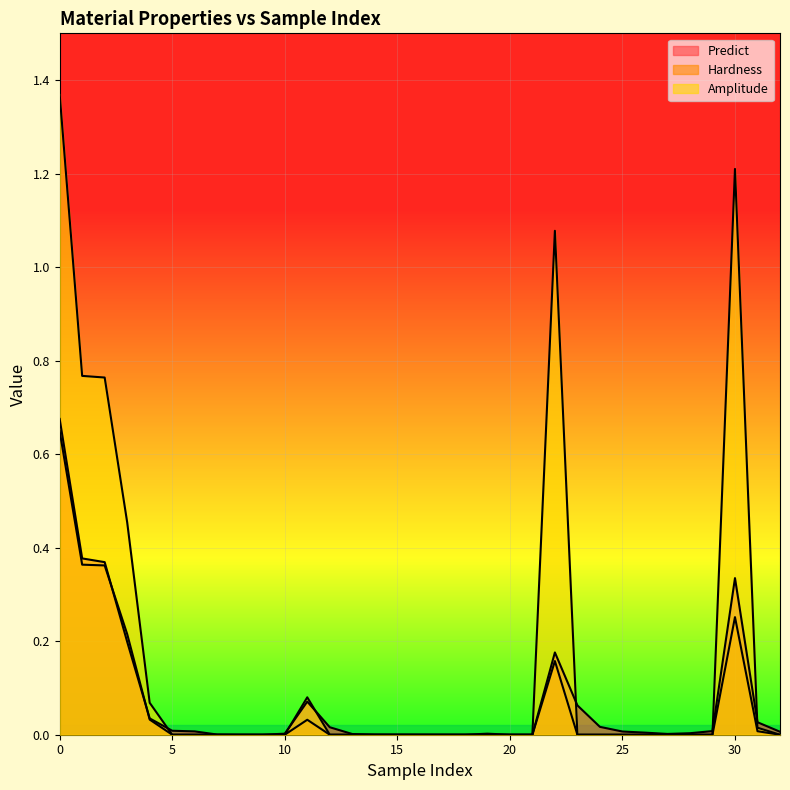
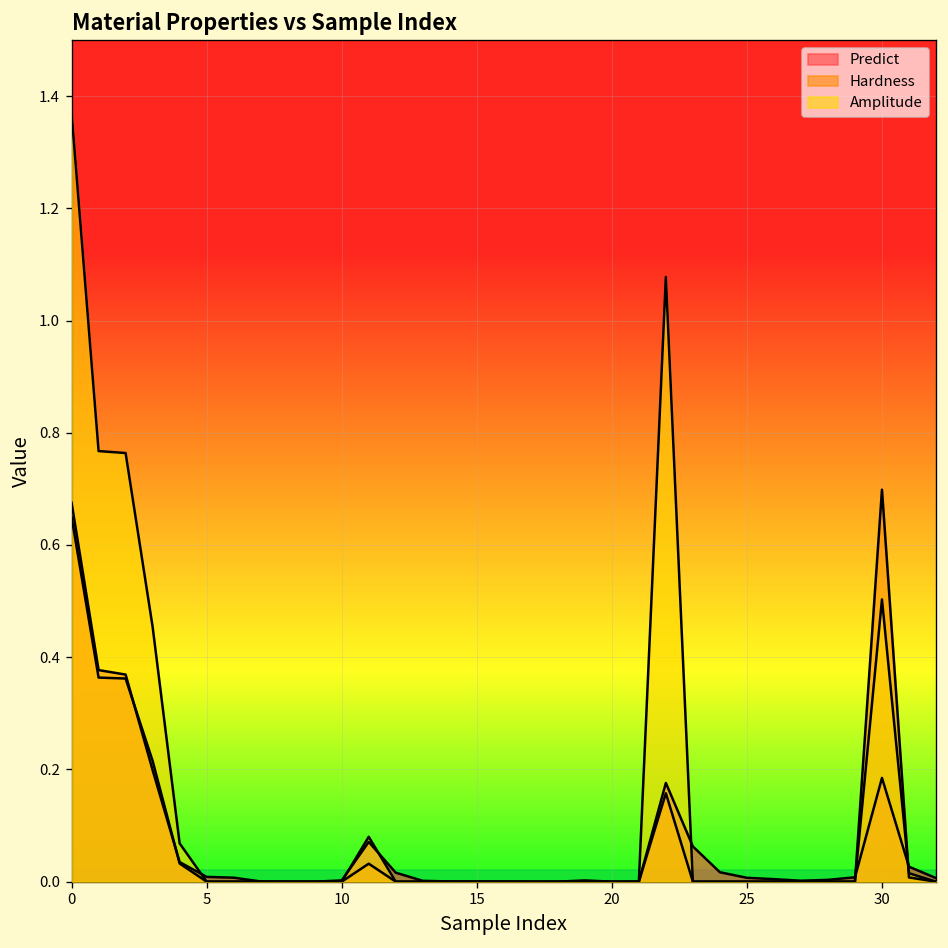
Predict, 30: 0.33 -> 0.18
Hardness, 30: 0.25 -> 0.70
Amplitude, 30: 1.21 -> 0.50
